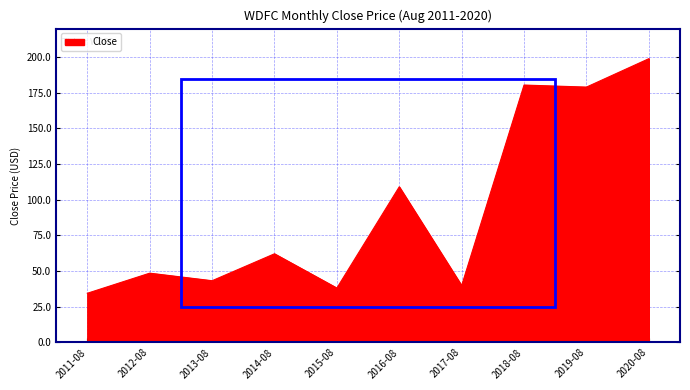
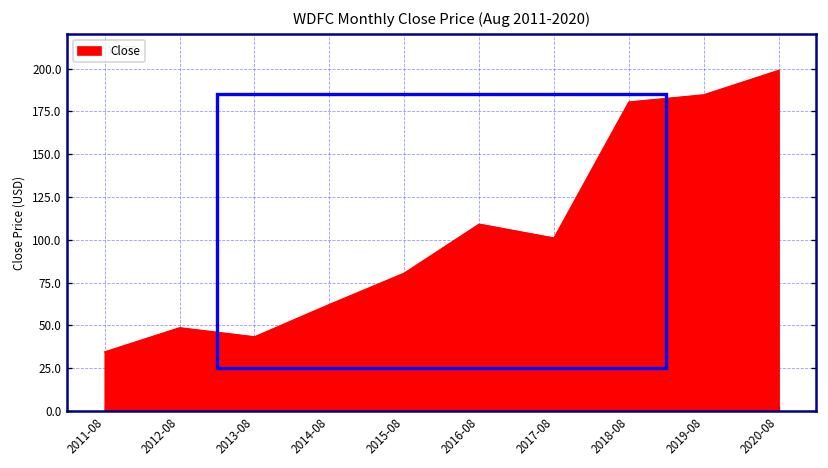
2015-08: 38 -> 80
2017-08: 40 -> 101
2019-08: 179 -> 185
